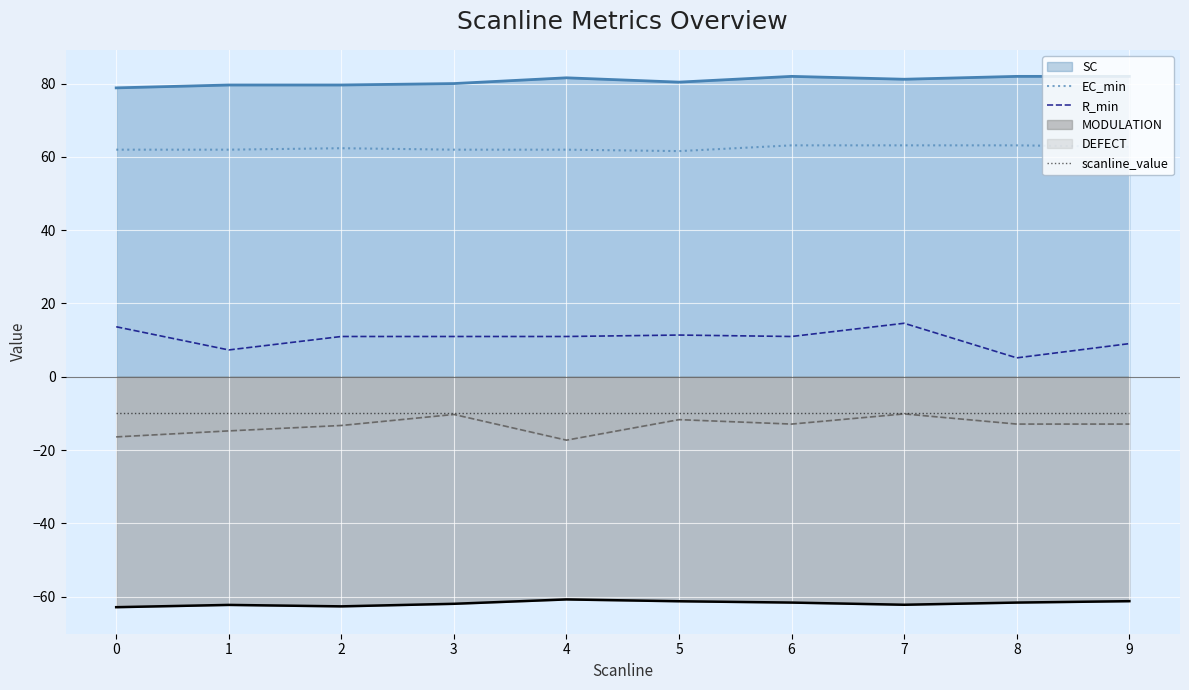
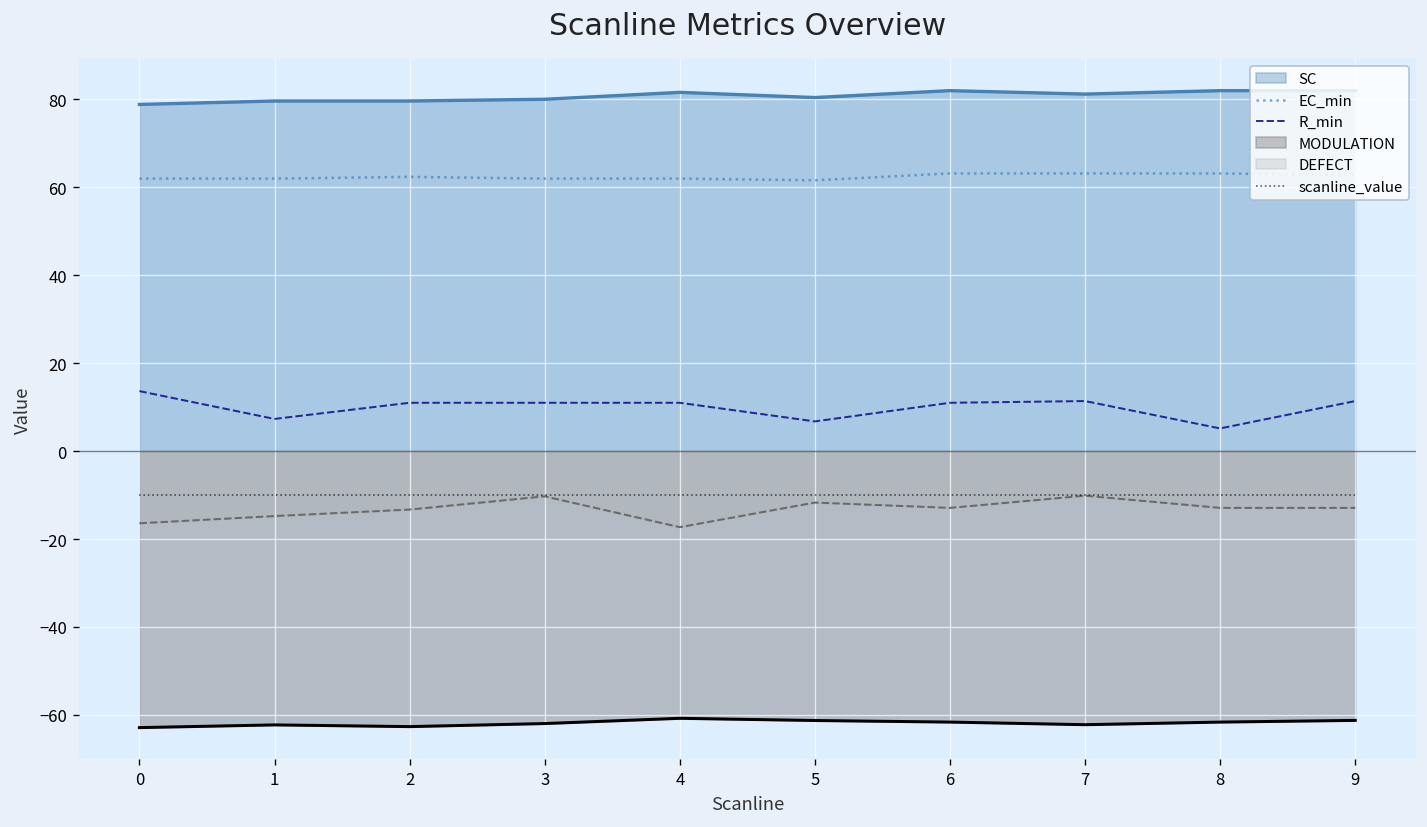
R_min, 5: 11 -> 7
R_min, 7: 15 -> 11
R_min, 9: 9 -> 11
